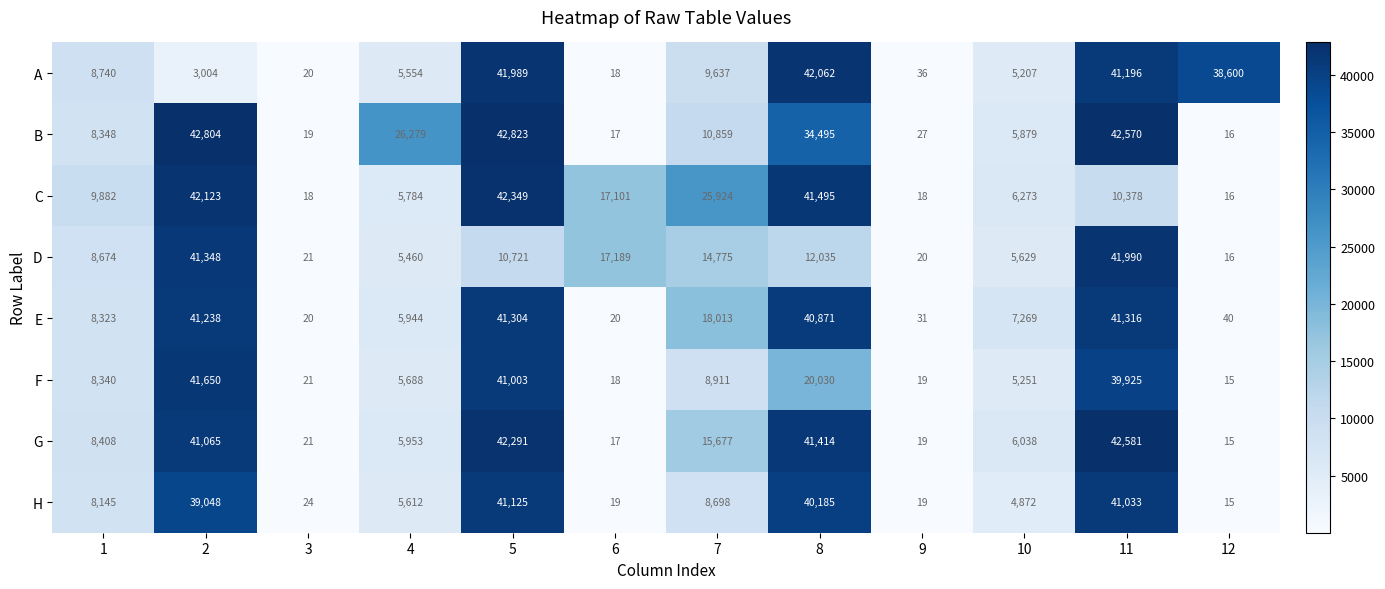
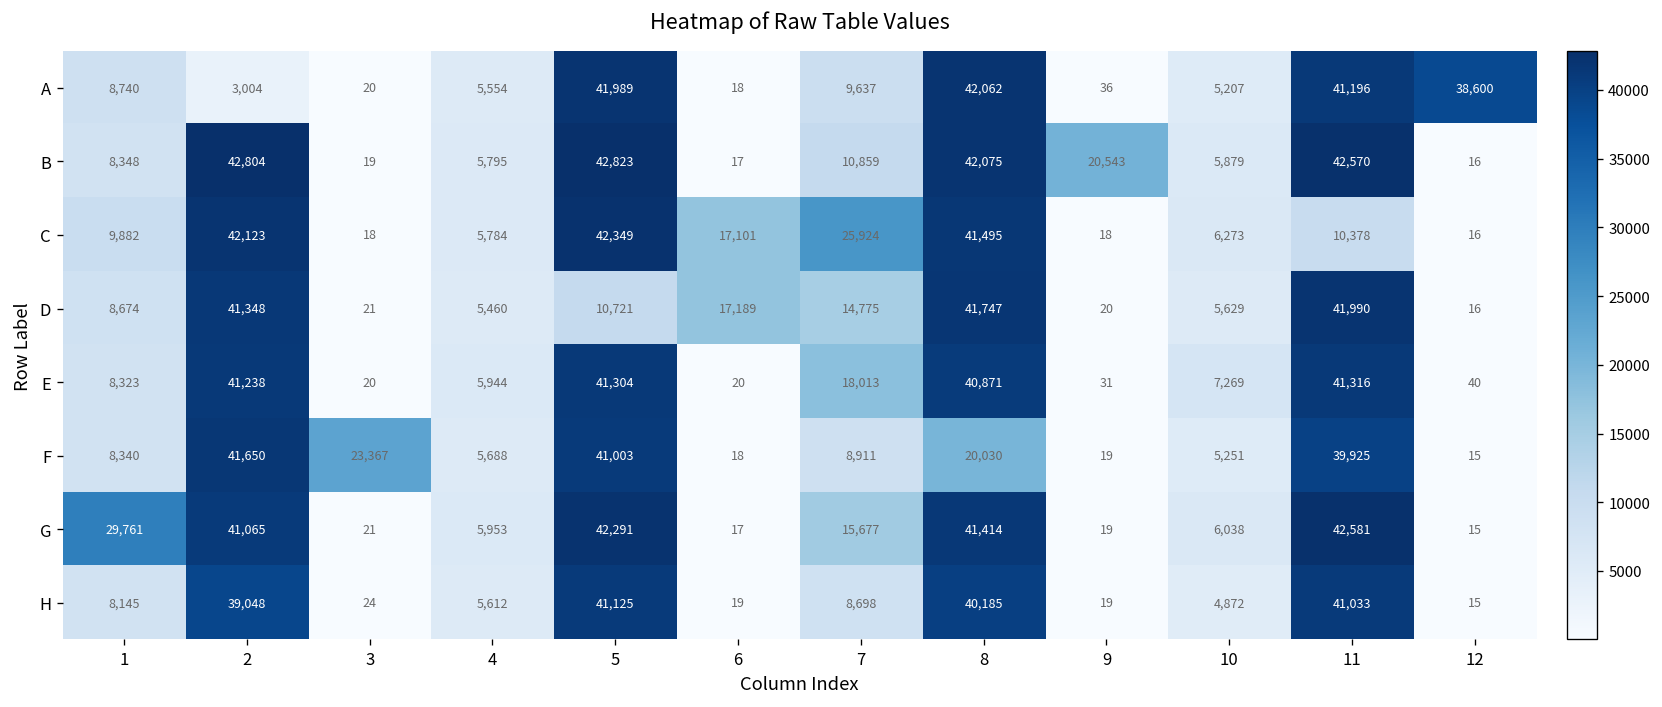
B, 4: 26,279 -> 5,795
B, 8: 34,495 -> 42,075
B, 9: 27 -> 20,543
D, 8: 12,035 -> 41,747
F, 3: 21 -> 23,367
G, 1: 8,408 -> 29,761
